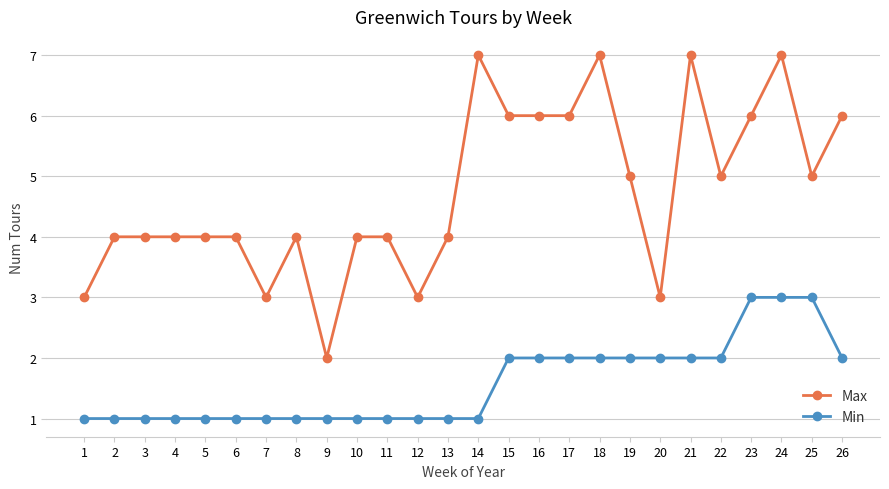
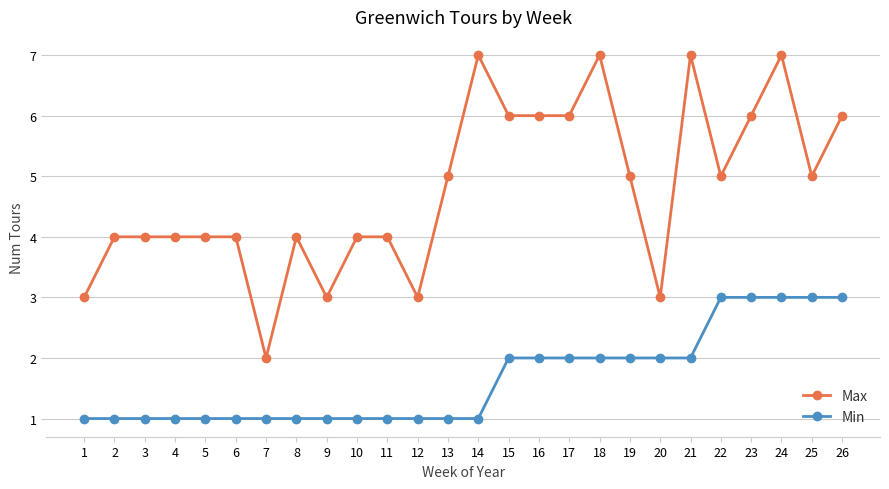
Max, 7: 3 -> 2
Max, 9: 2 -> 3
Max, 13: 4 -> 5
Min, 22: 2 -> 3
Min, 26: 2 -> 3
